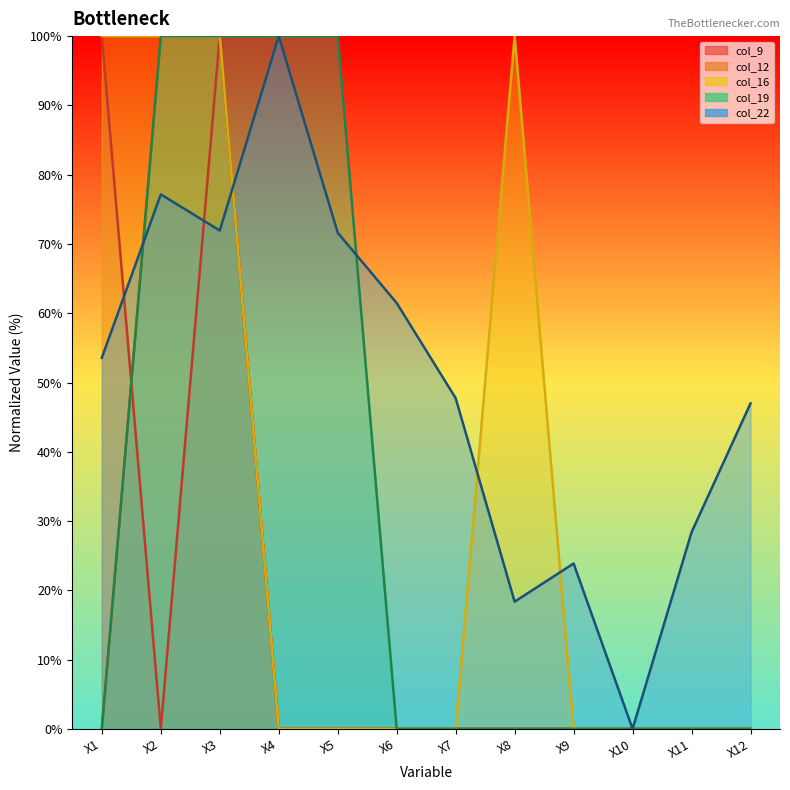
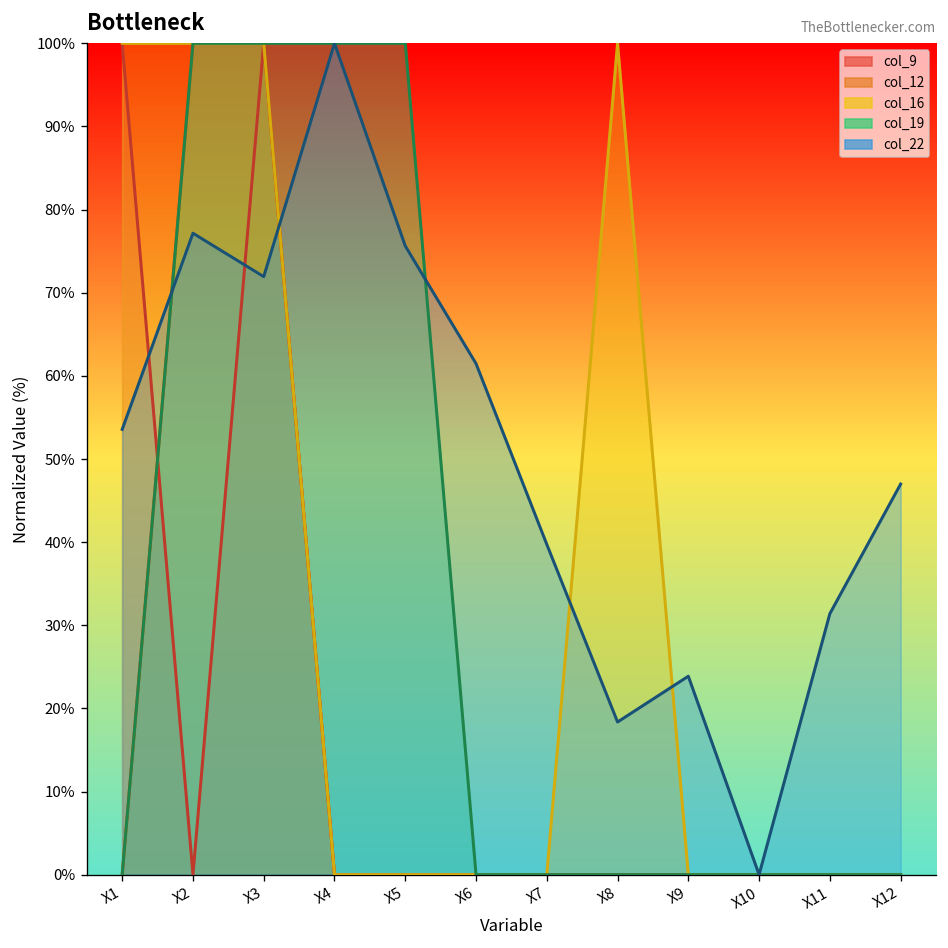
col_22, X5: 72% -> 76%
col_22, X7: 48% -> 40%
col_22, X11: 28% -> 31%
